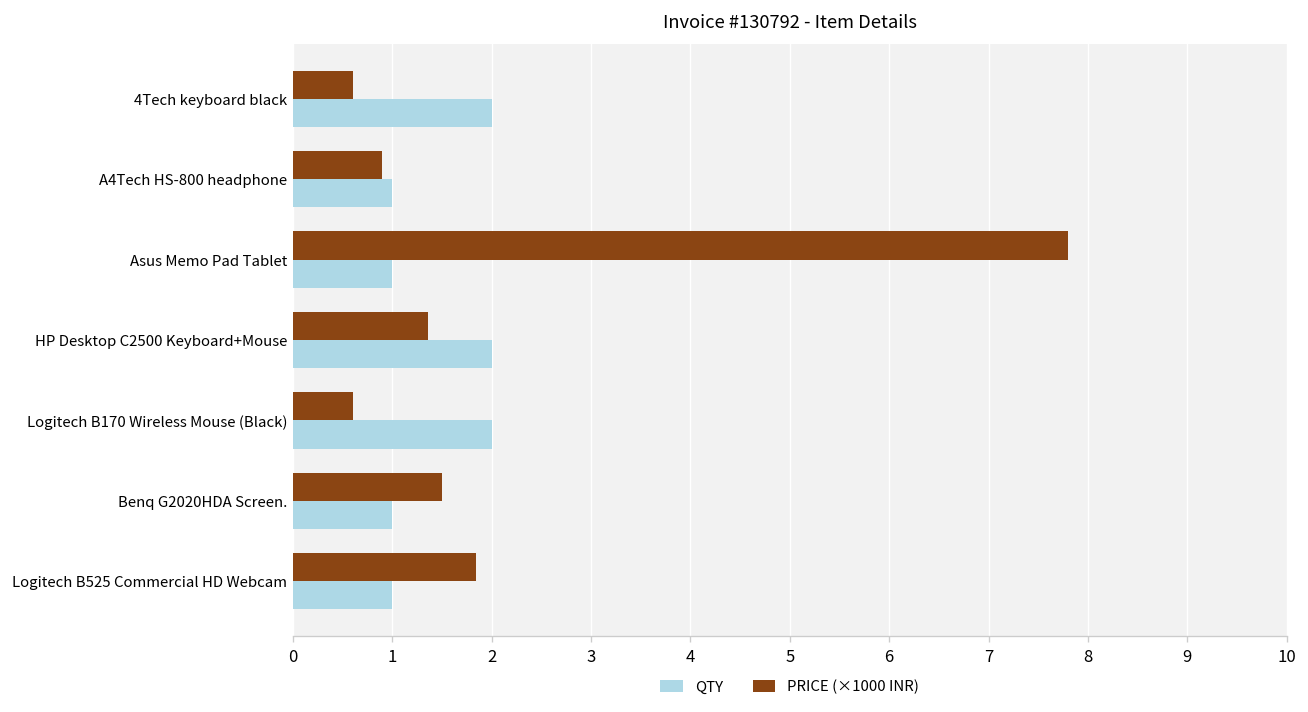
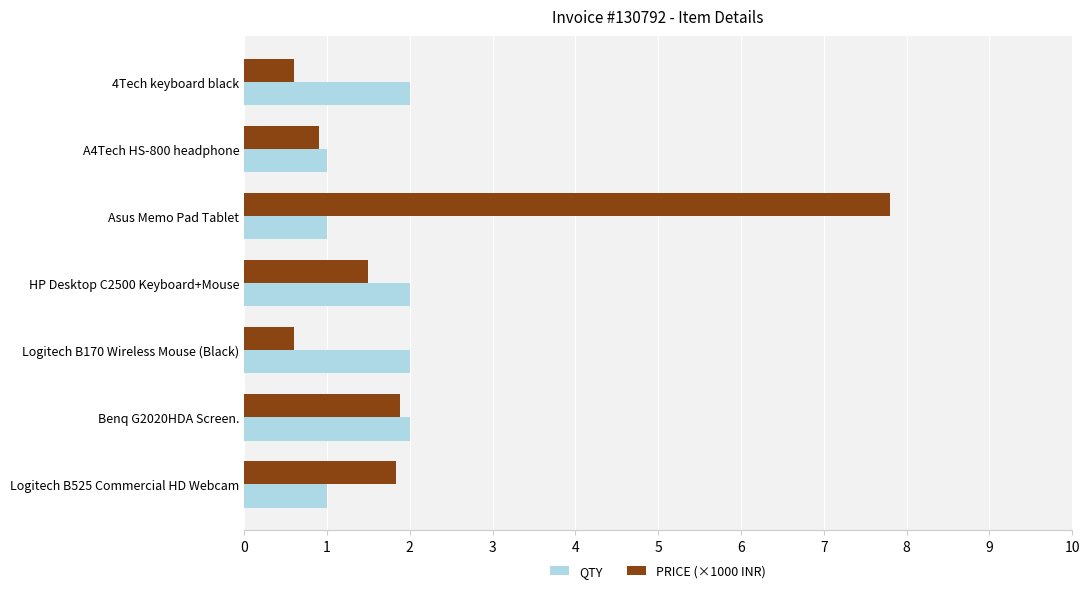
PRICE (×1000 INR), HP Desktop C2500 Keyboard+Mouse: 1.4 -> 1.5
PRICE (×1000 INR), Benq G2020HDA Screen.: 1.5 -> 1.9
QTY, Benq G2020HDA Screen.: 1 -> 2
